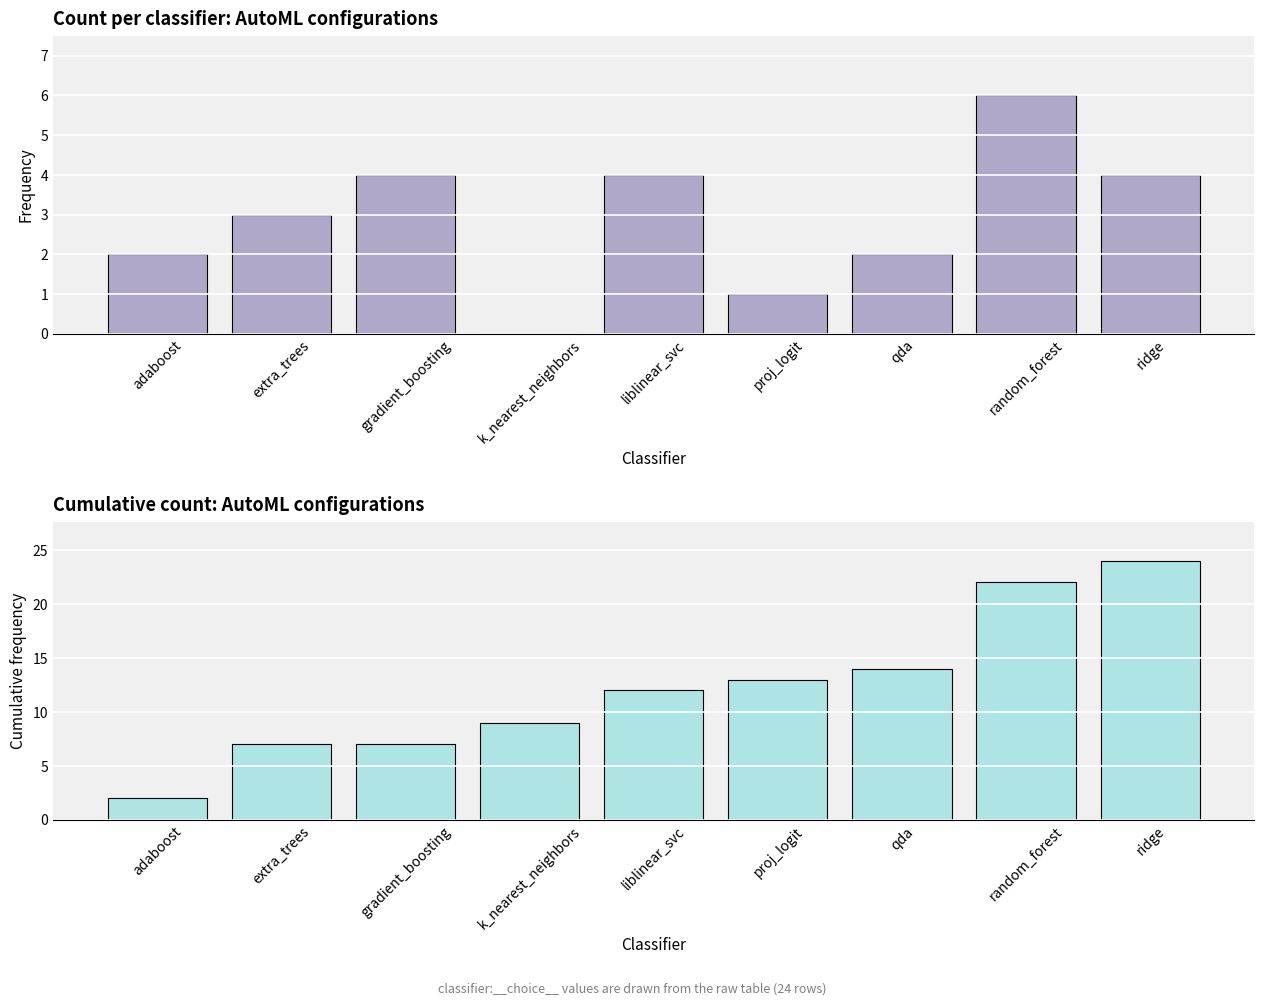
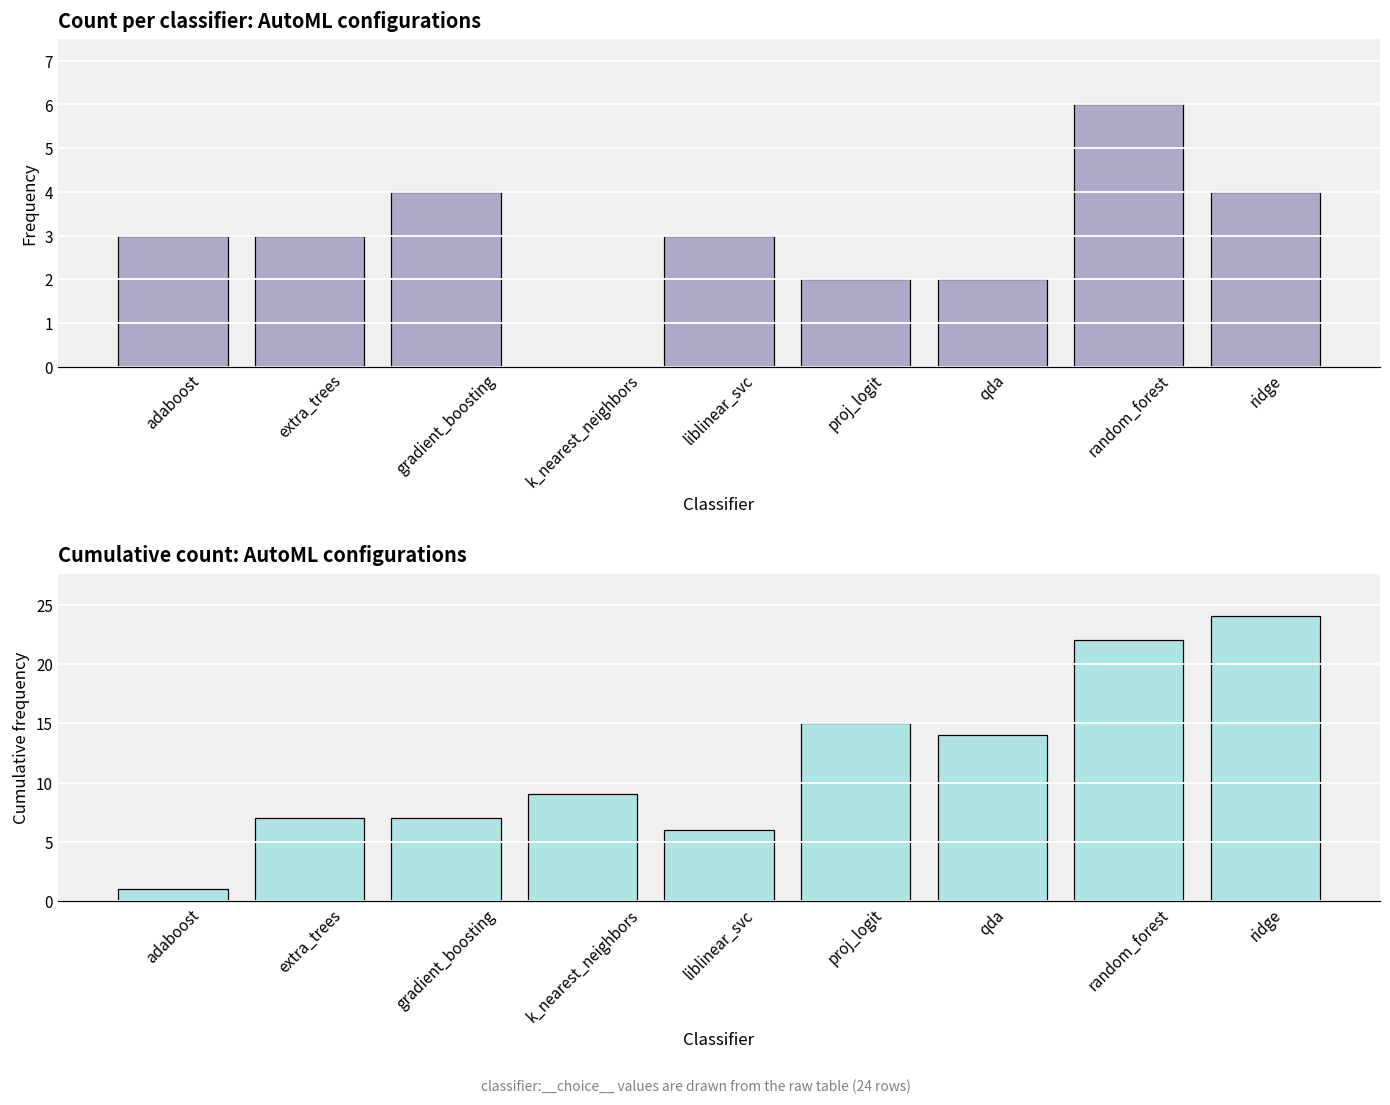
Count per classifier: AutoML configurations, adaboost: 2 -> 3
Count per classifier: AutoML configurations, liblinear_svc: 4 -> 3
Count per classifier: AutoML configurations, proj_logit: 1 -> 2
Cumulative count: AutoML configurations, adaboost: 2 -> 1
Cumulative count: AutoML configurations, liblinear_svc: 12 -> 6
Cumulative count: AutoML configurations, proj_logit: 13 -> 15
